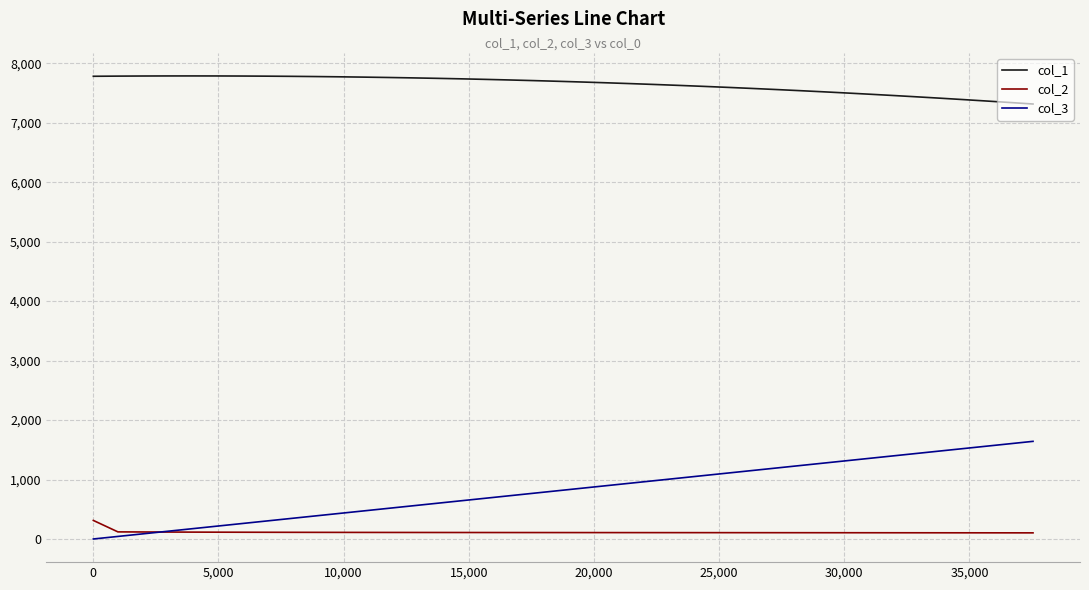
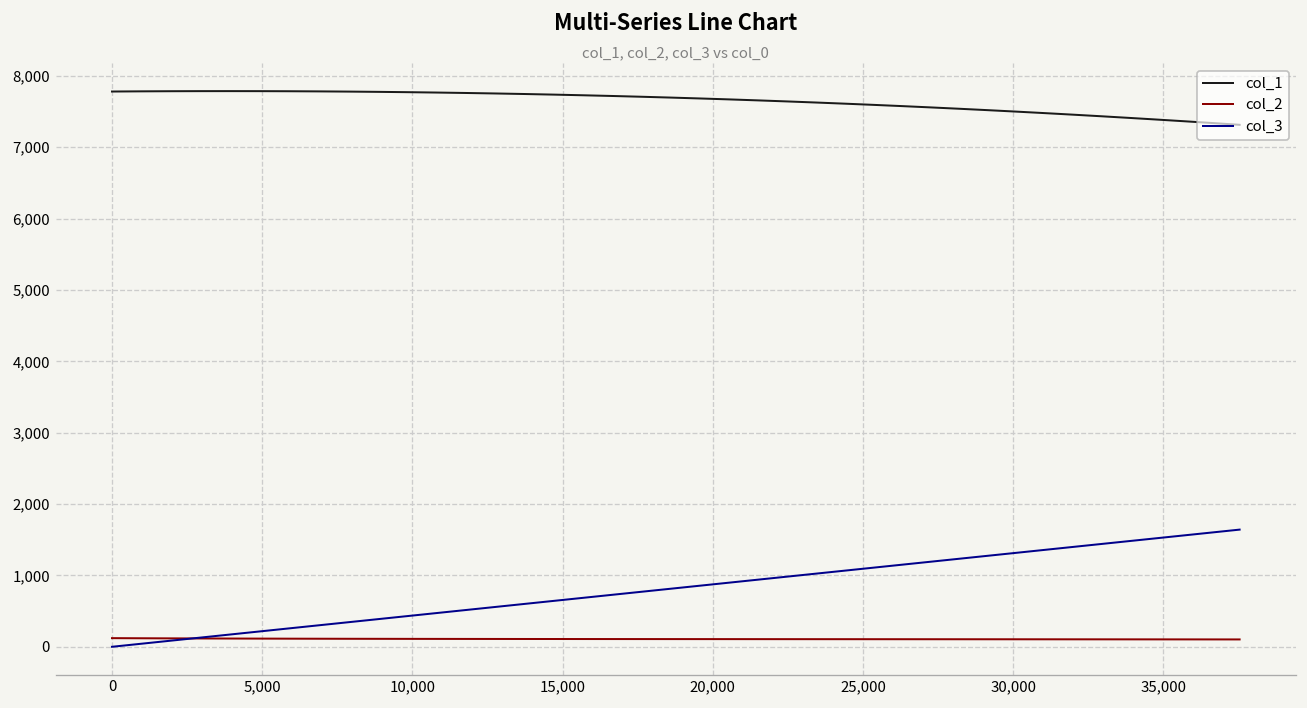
col_2, 0: 300 -> 100
